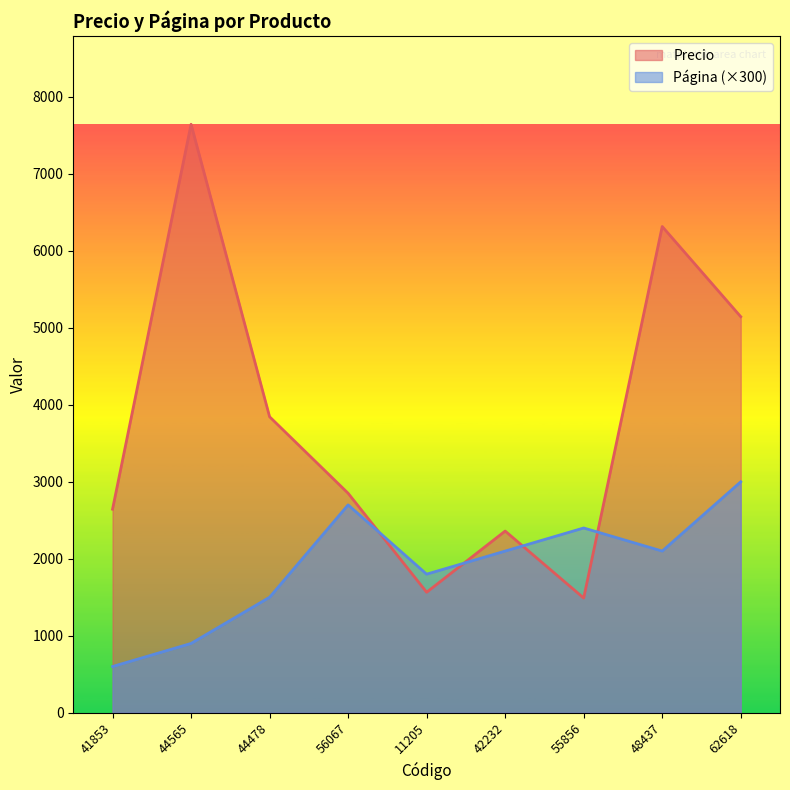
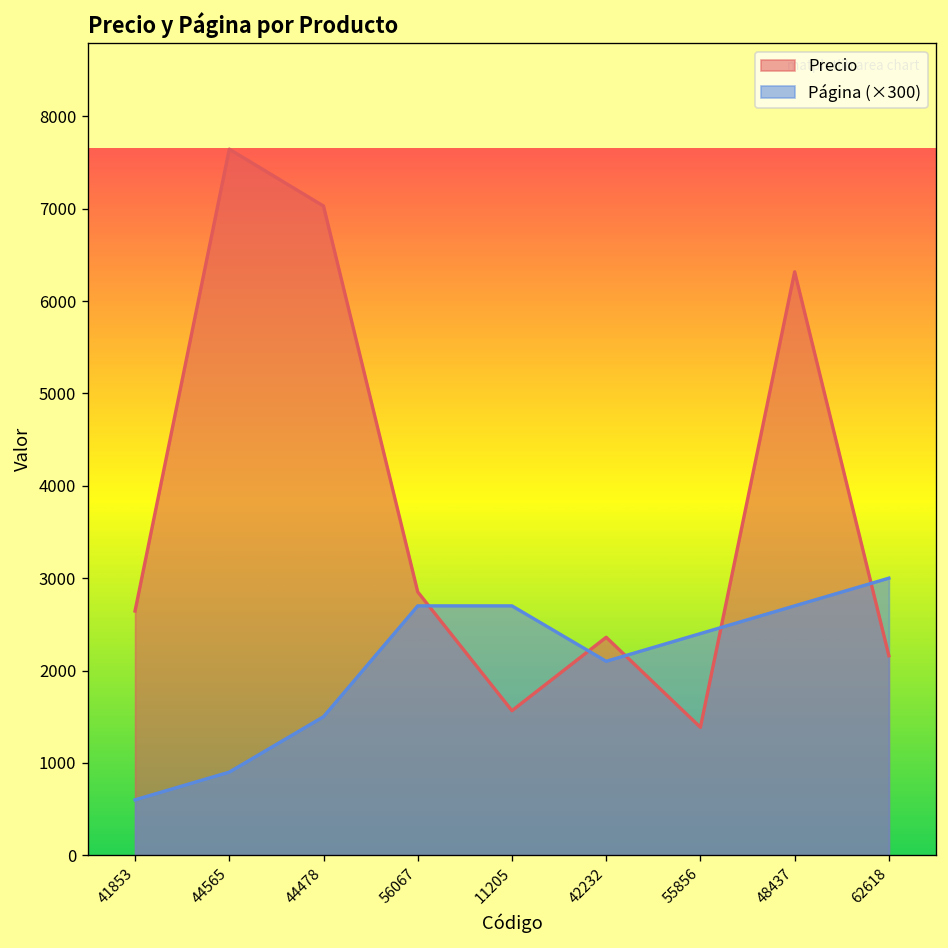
Precio, 44478: 3800 -> 7000
Página (×300), 11205: 1800 -> 2700
Precio, 55856: 1500 -> 1400
Página (×300), 48437: 2100 -> 2700
Precio, 62618: 5100 -> 2200
